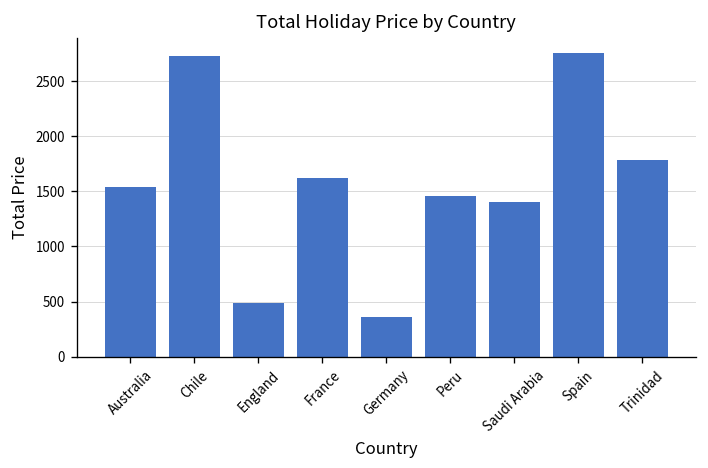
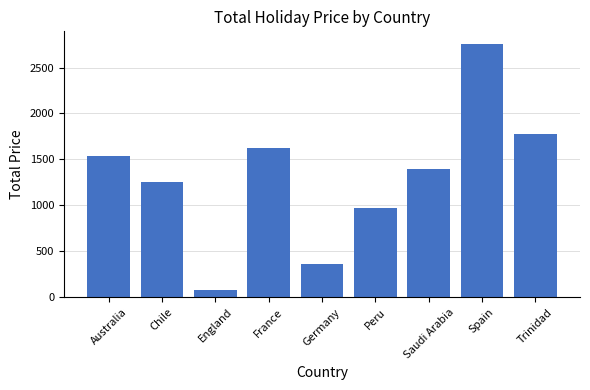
Chile: 2700 -> 1300
England: 500 -> 100
Peru: 1500 -> 1000
